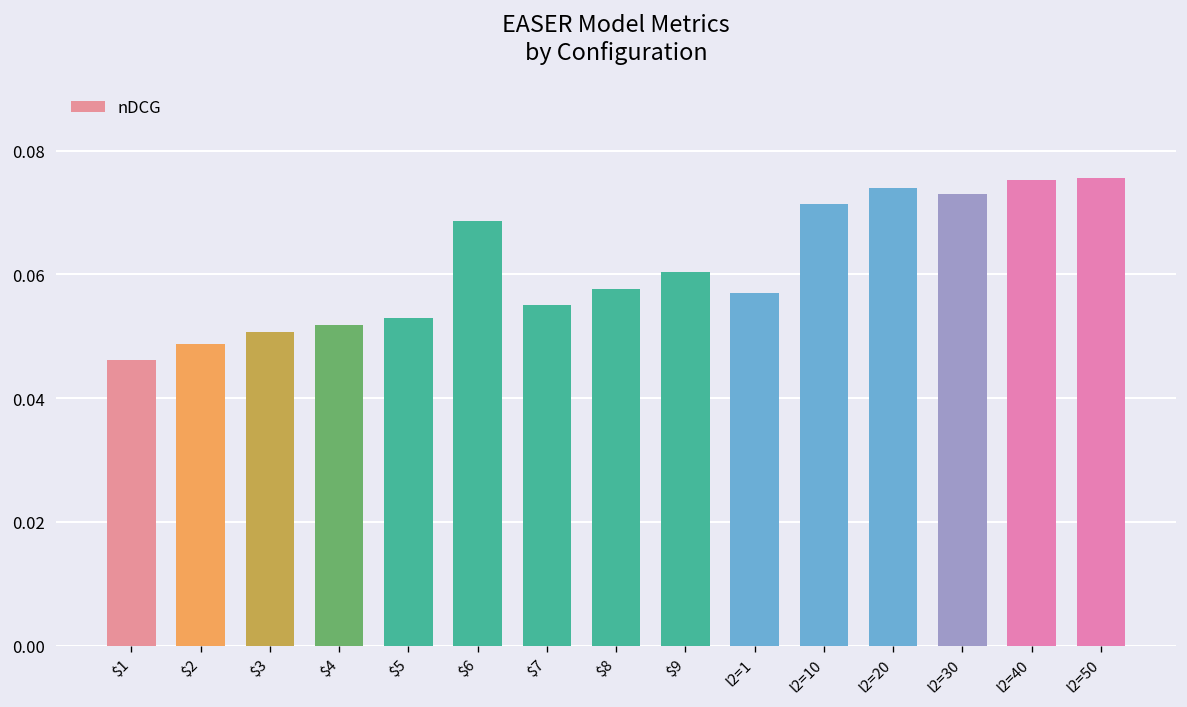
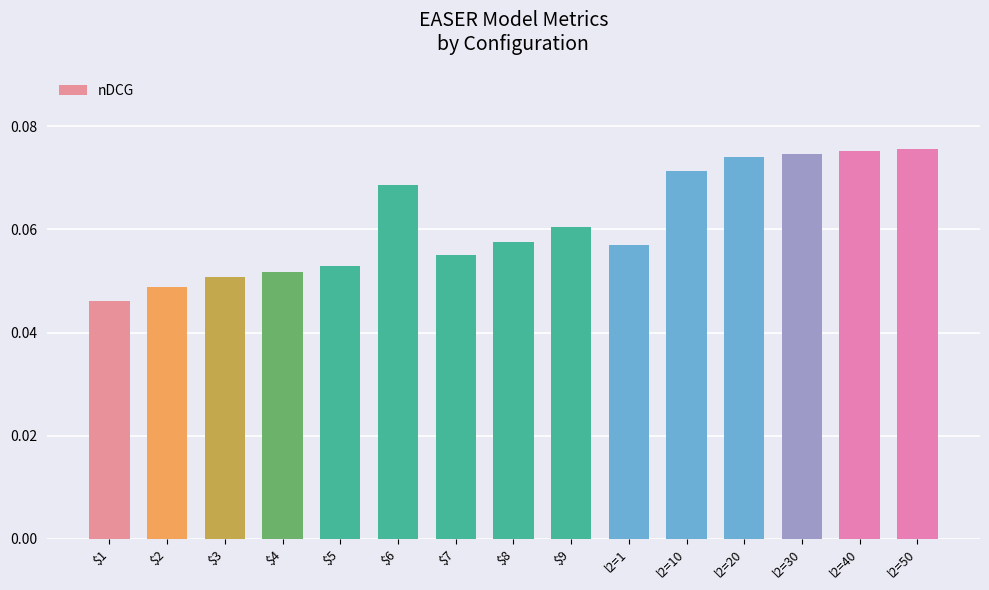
l2=30: 0.073 -> 0.075
